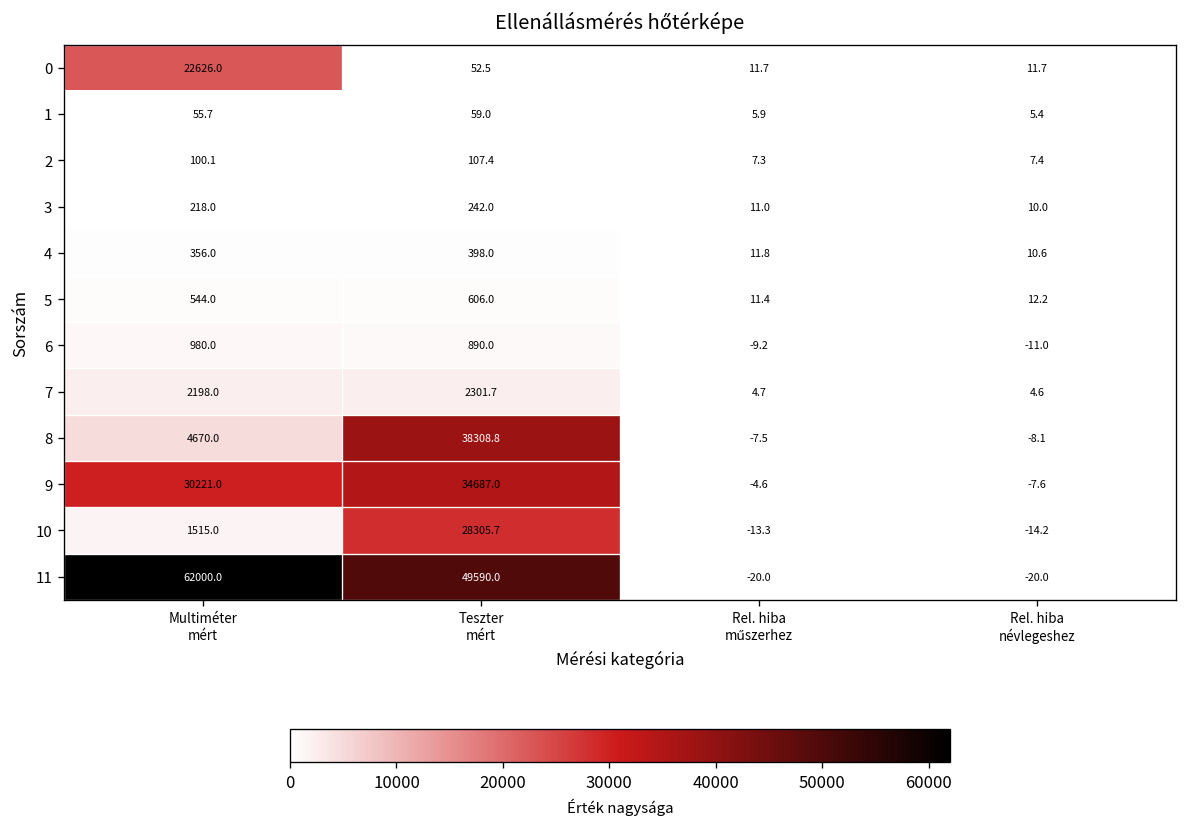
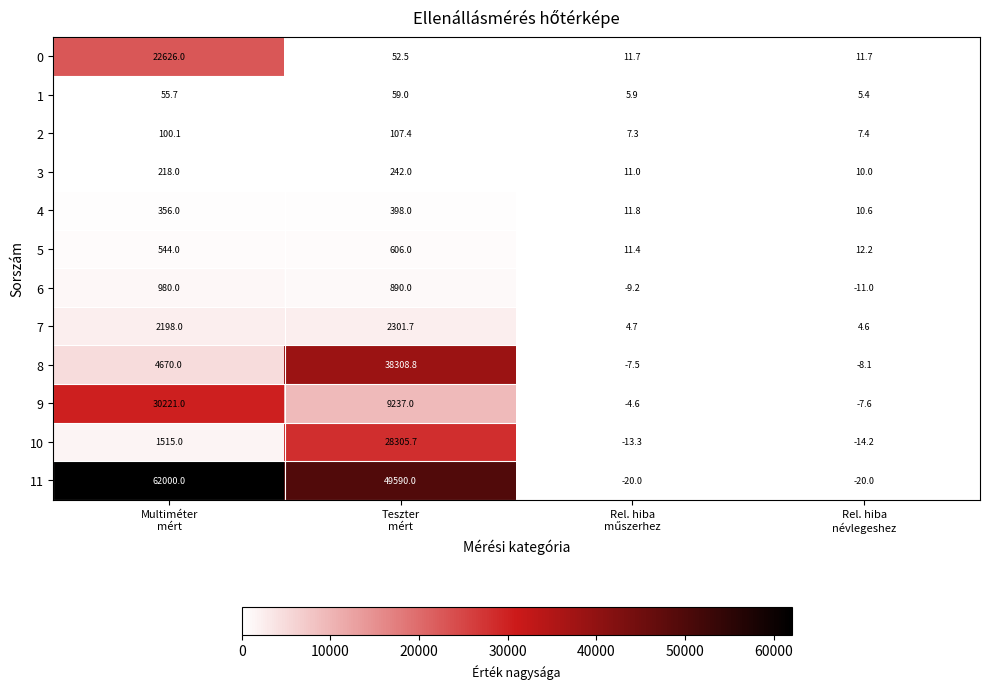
9, Teszter mért: 34687.0 -> 9237.0
